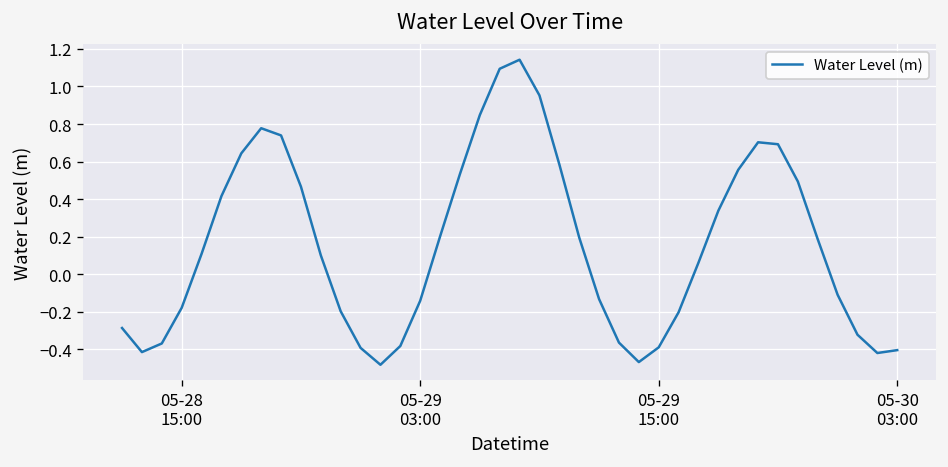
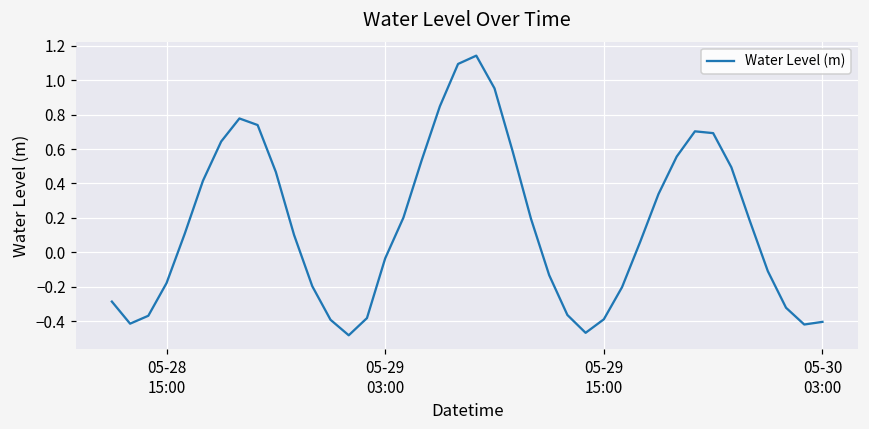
05-29 03:00: -0.14 -> -0.04
